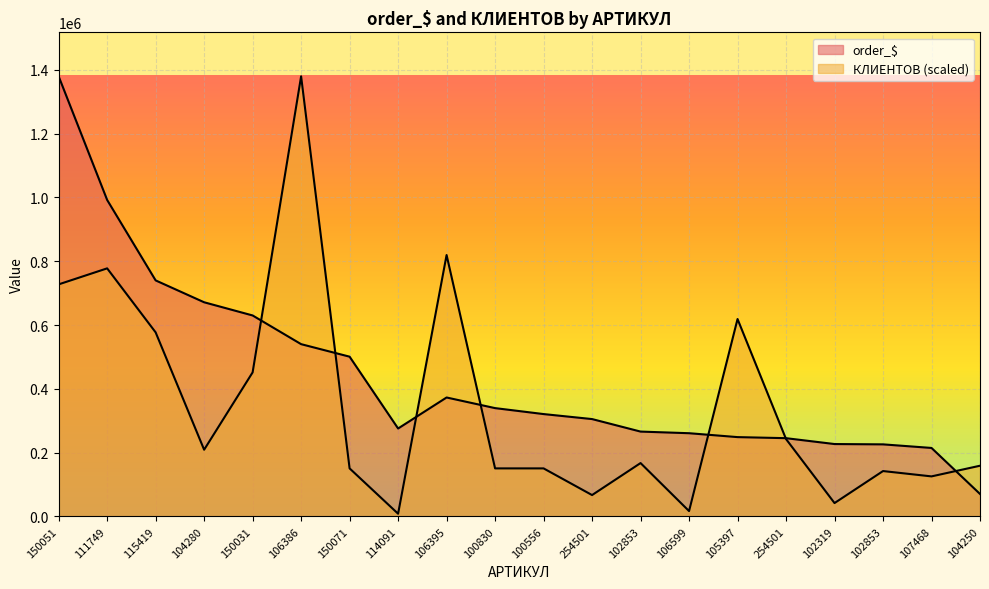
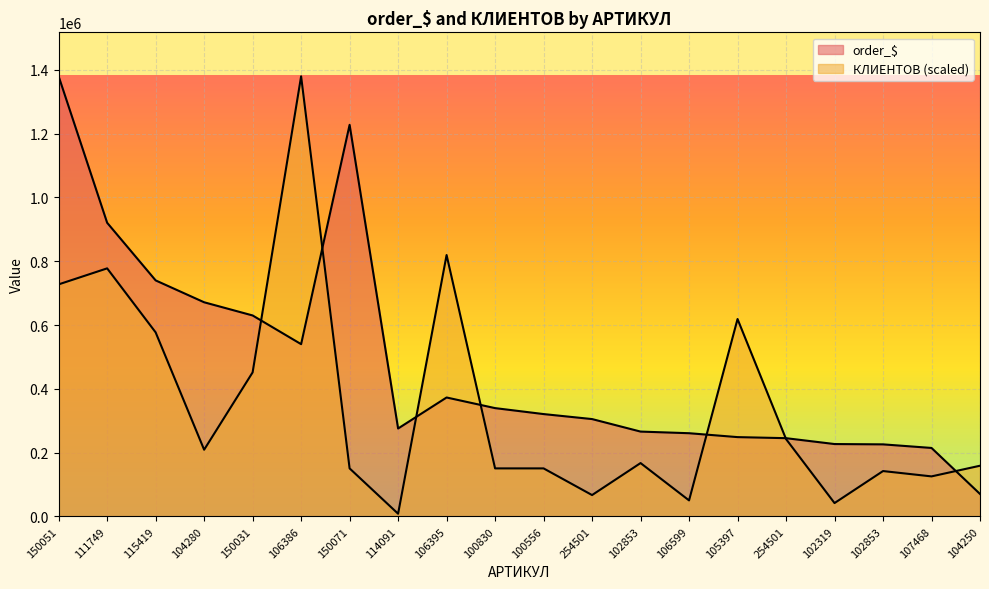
order_$, 111749: 990000 -> 920000
order_$, 150071: 500000 -> 1230000
КЛИЕНТОВ (scaled), 106599: 20000 -> 50000
